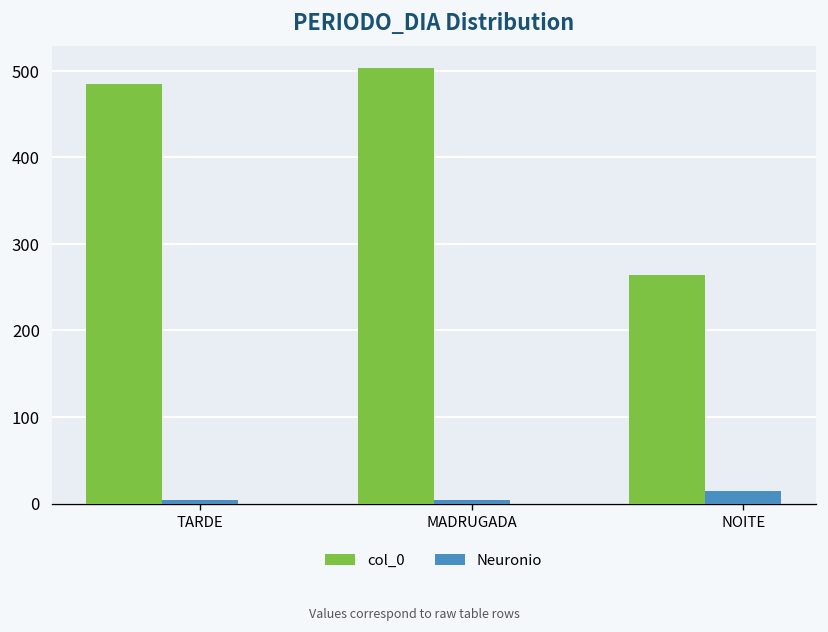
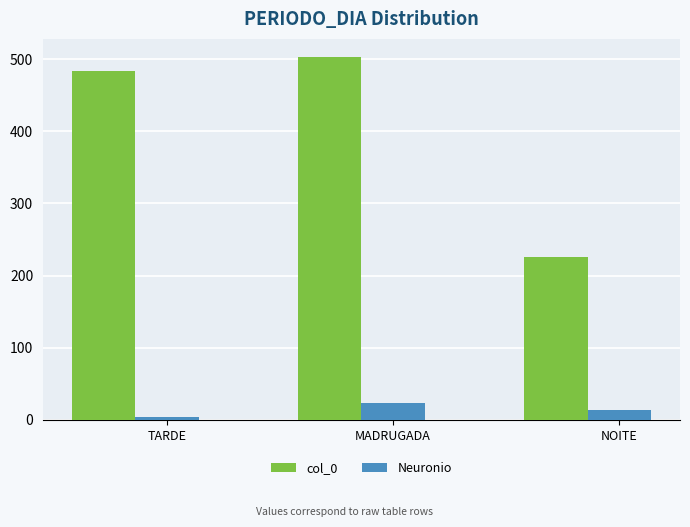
Neuronio, MADRUGADA: 0 -> 20
col_0, NOITE: 260 -> 230
